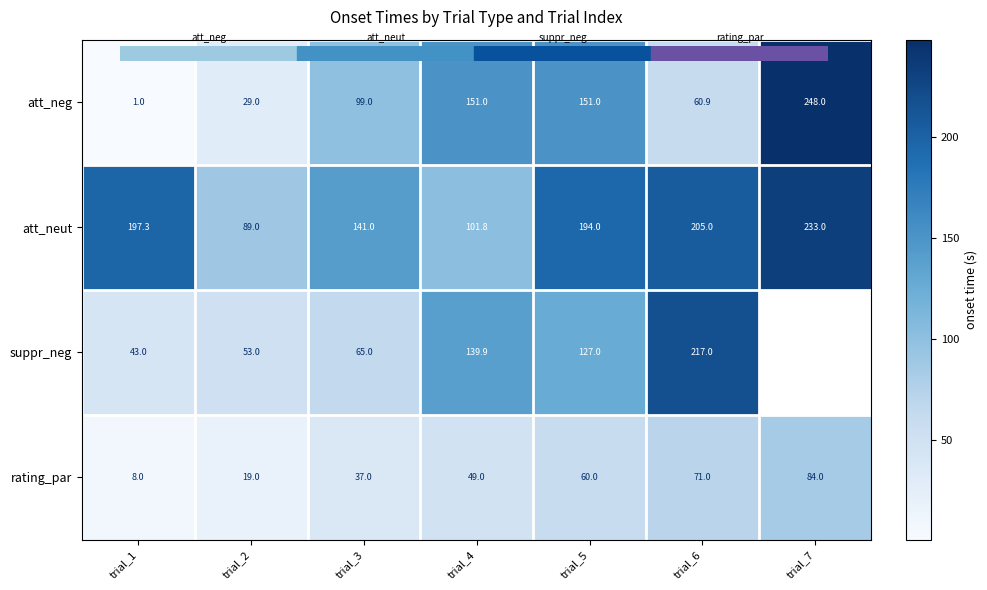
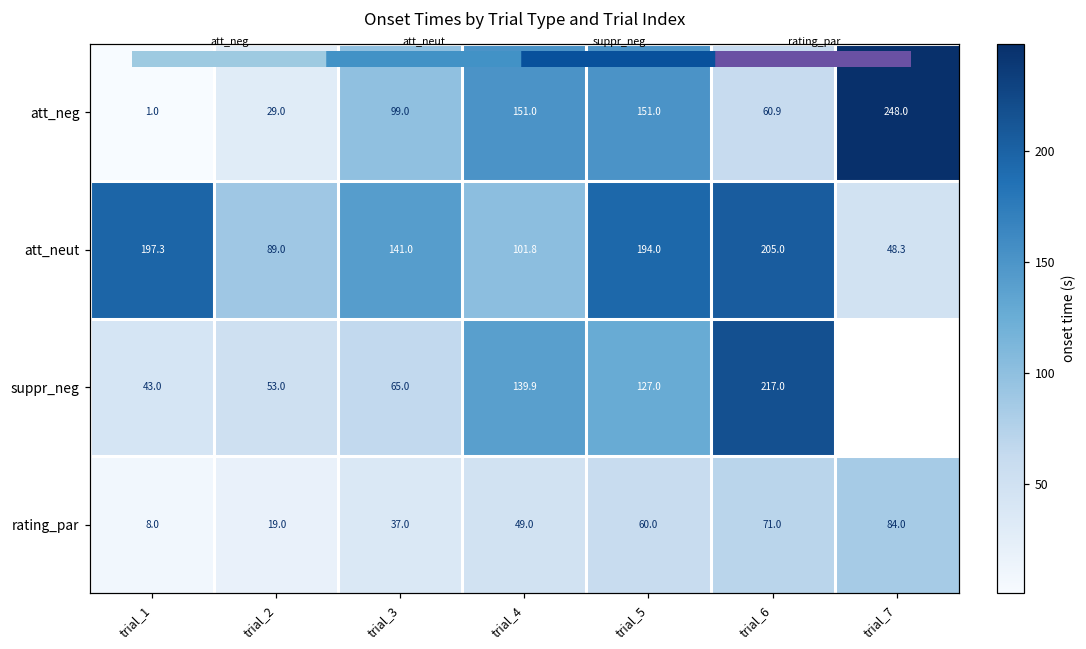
att_neut, trial_7: 233.0 -> 48.3
